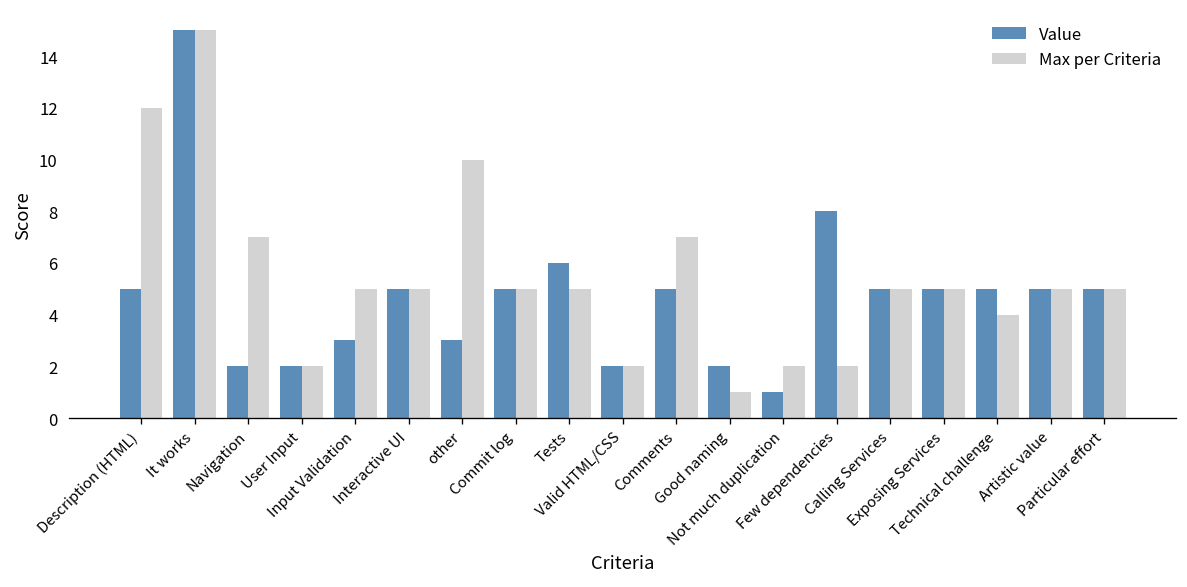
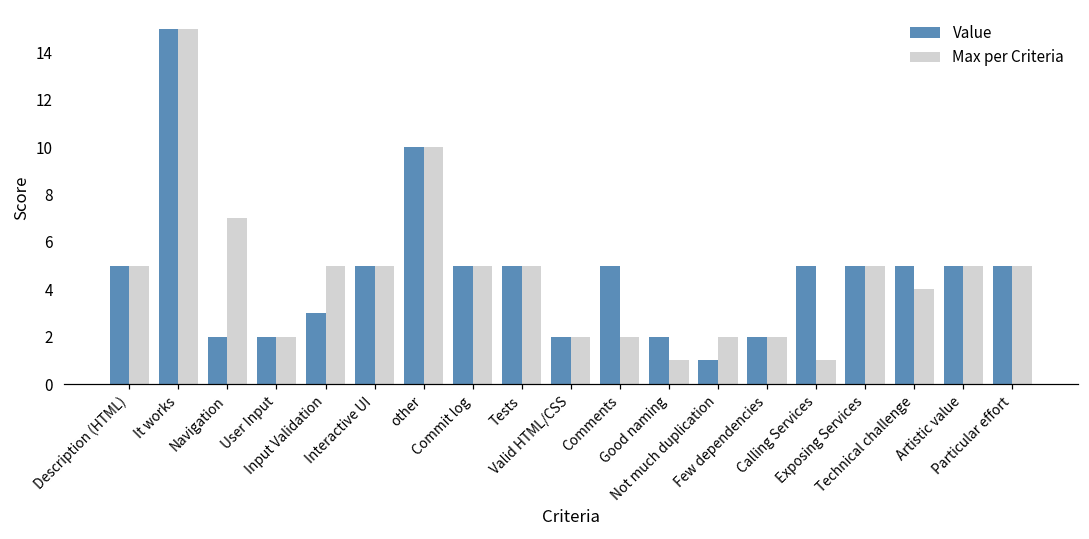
Max per Criteria, Description (HTML): 12 -> 5
Value, other: 3 -> 10
Value, Tests: 6 -> 5
Max per Criteria, Comments: 7 -> 2
Value, Few dependencies: 8 -> 2
Max per Criteria, Calling Services: 5 -> 1
